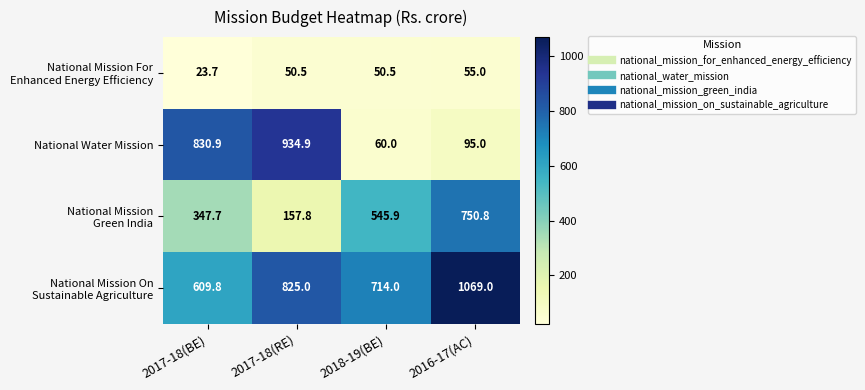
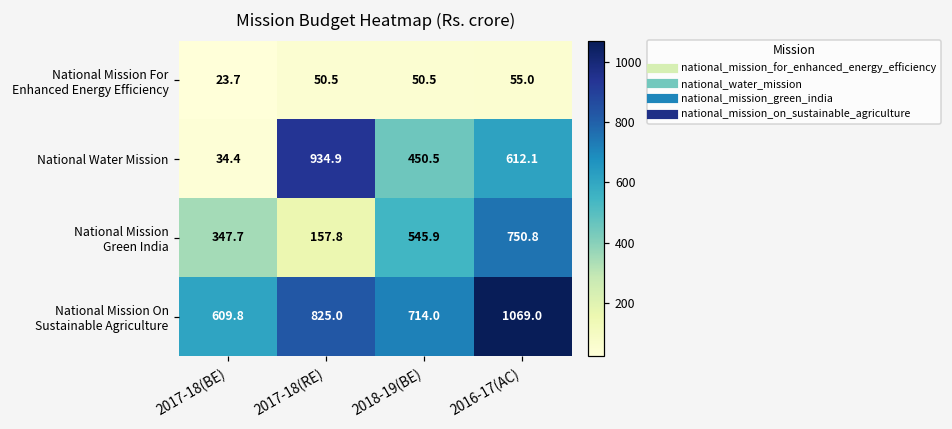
National Water Mission, 2017-18(BE): 830.9 -> 34.4
National Water Mission, 2018-19(BE): 60.0 -> 450.5
National Water Mission, 2016-17(AC): 95.0 -> 612.1
